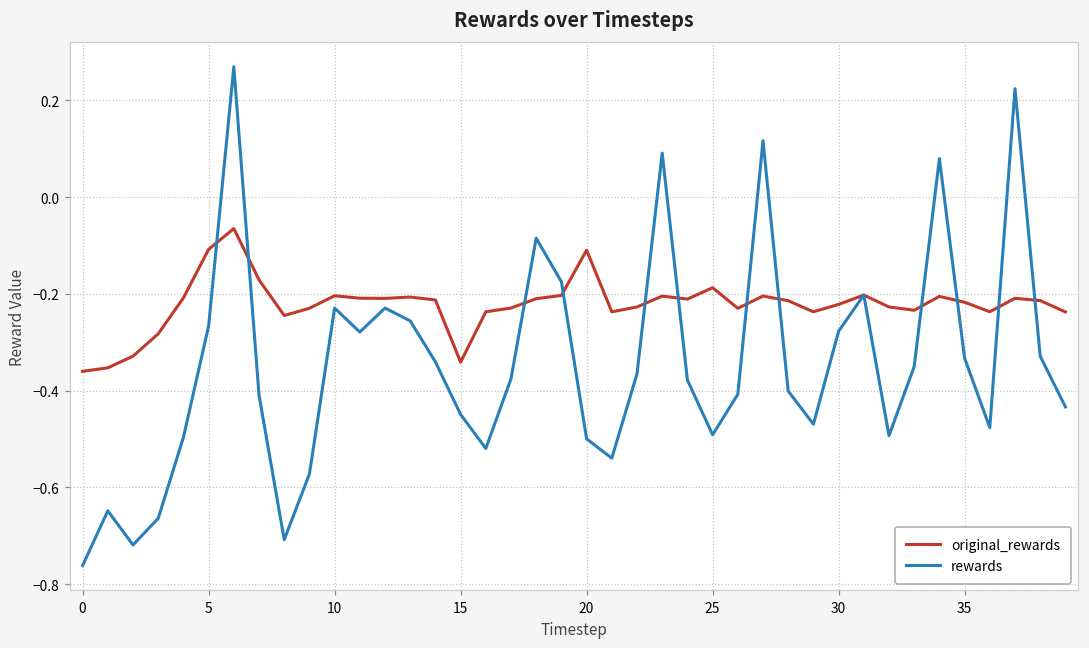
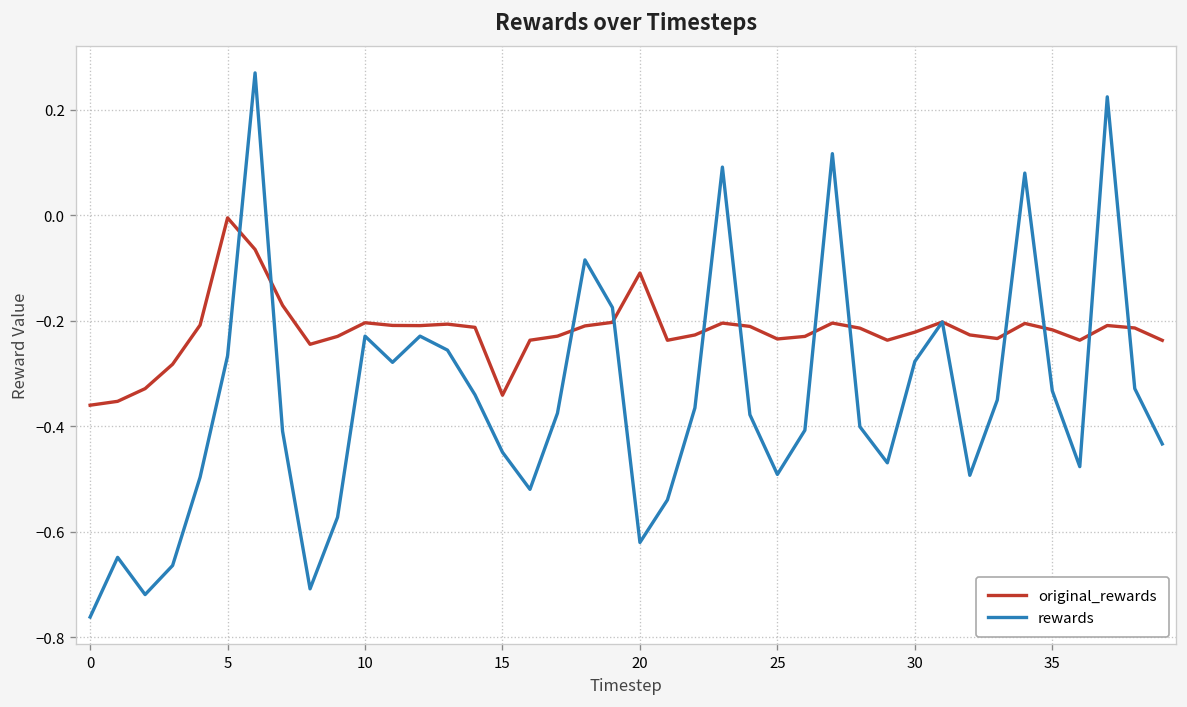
original_rewards, 5: -0.11 -> -0.01
rewards, 20: -0.50 -> -0.62
original_rewards, 25: -0.19 -> -0.23
